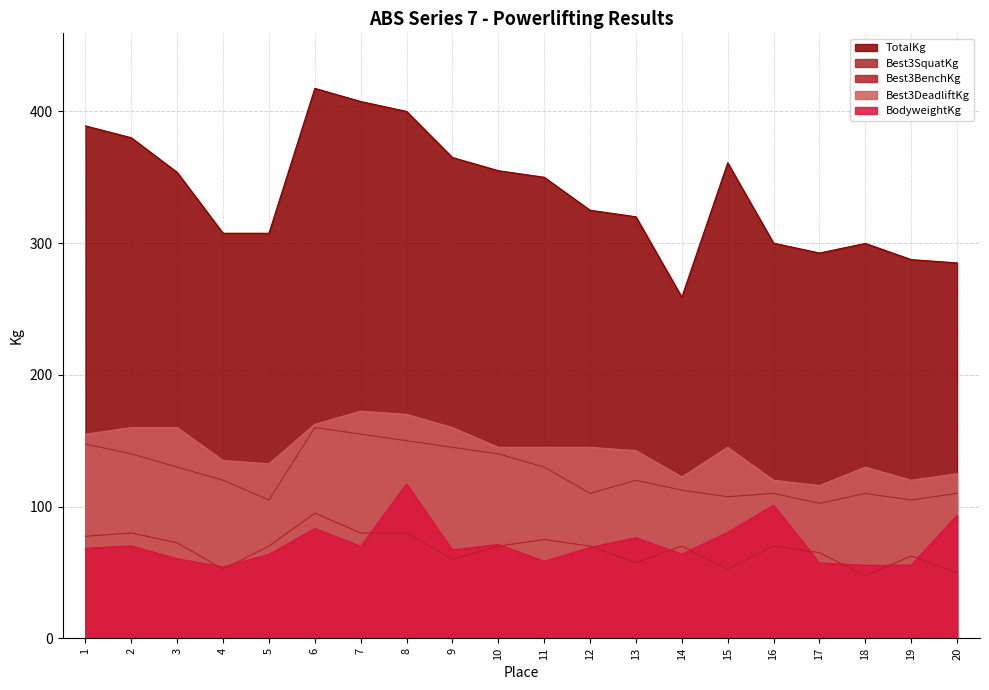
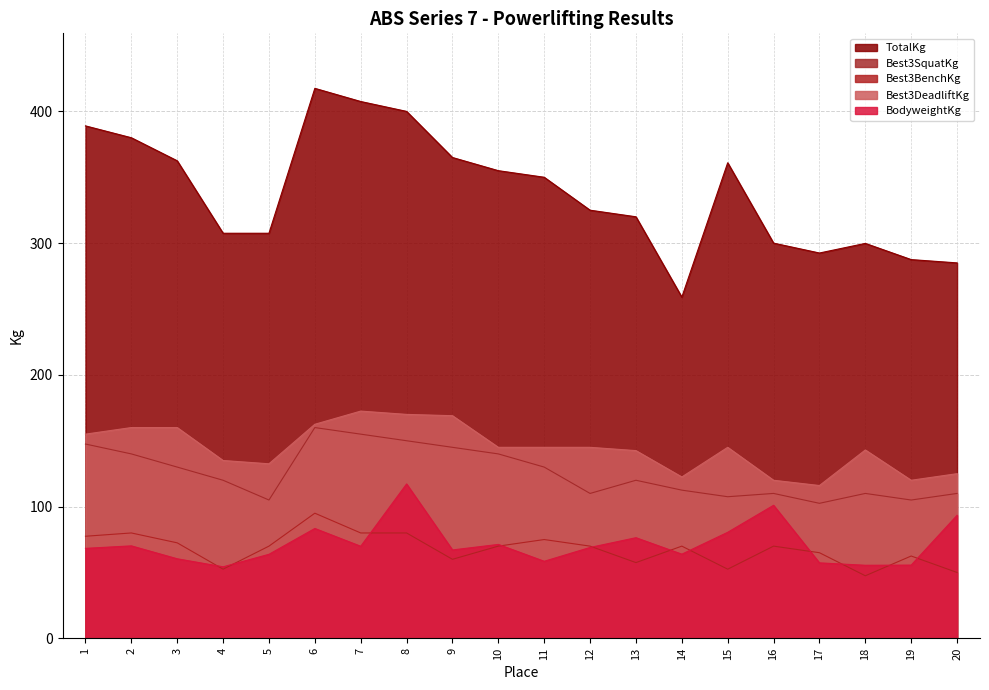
TotalKg, 3: 354 -> 363
Best3DeadliftKg, 9: 160 -> 169
Best3DeadliftKg, 18: 130 -> 143
